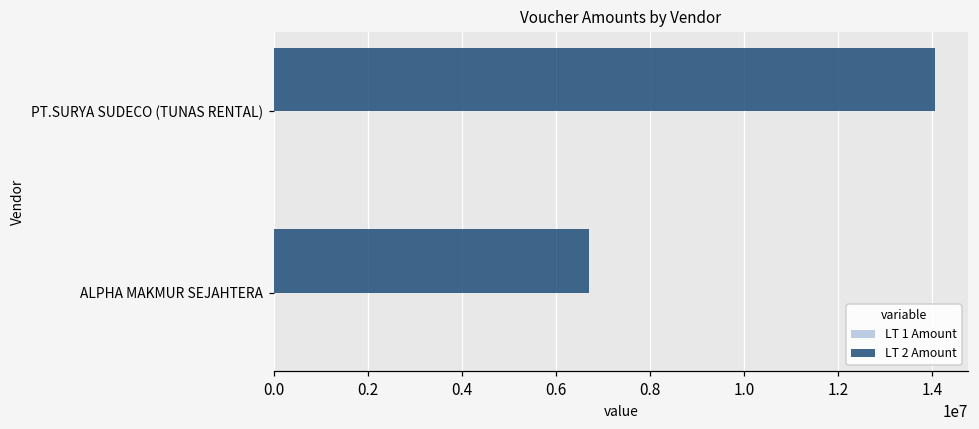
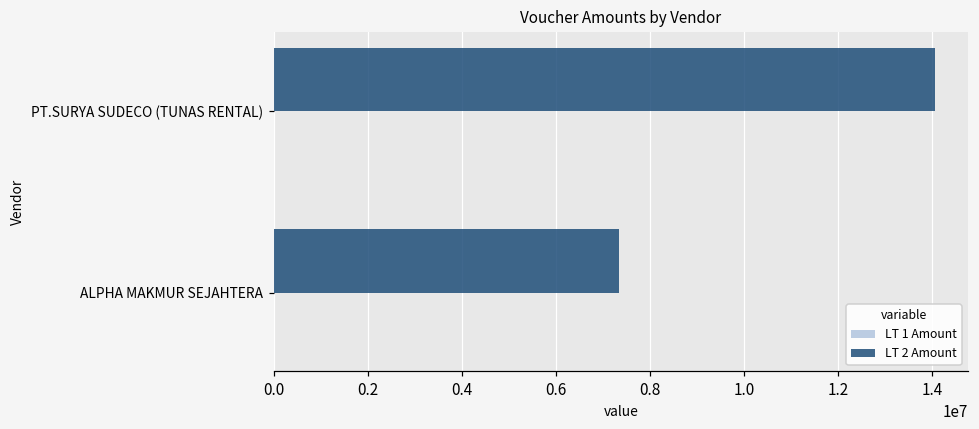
LT 2 Amount, ALPHA MAKMUR SEJAHTERA: 6700000 -> 7400000
